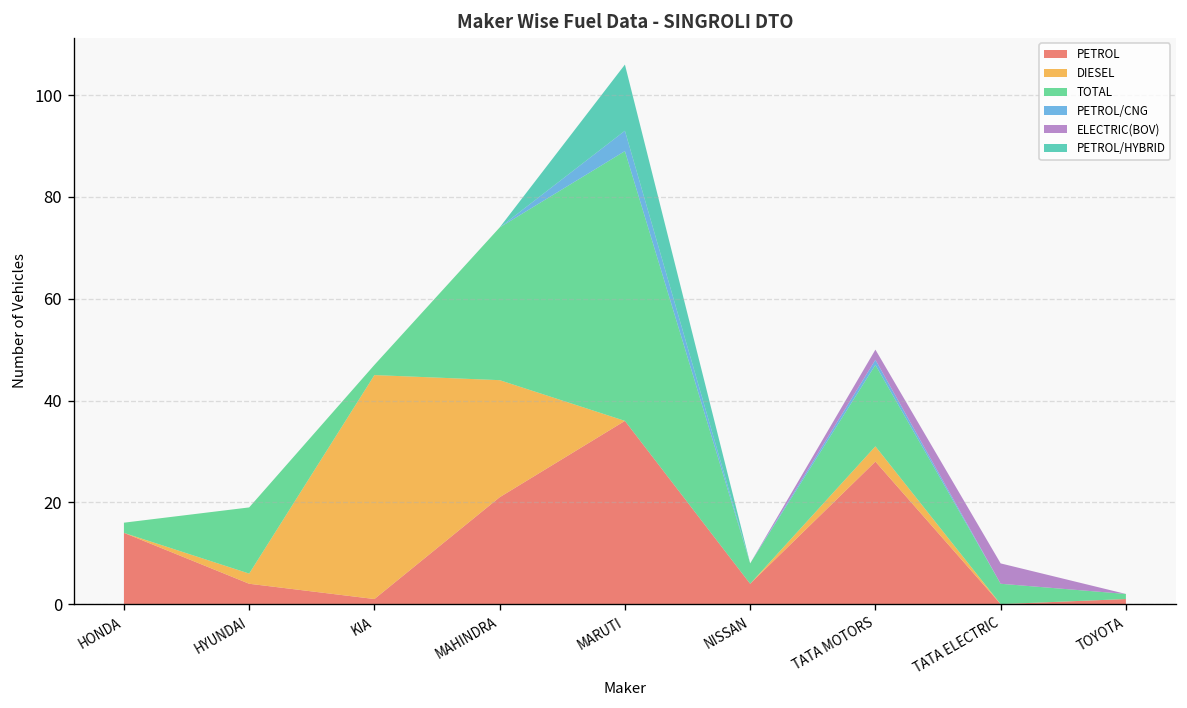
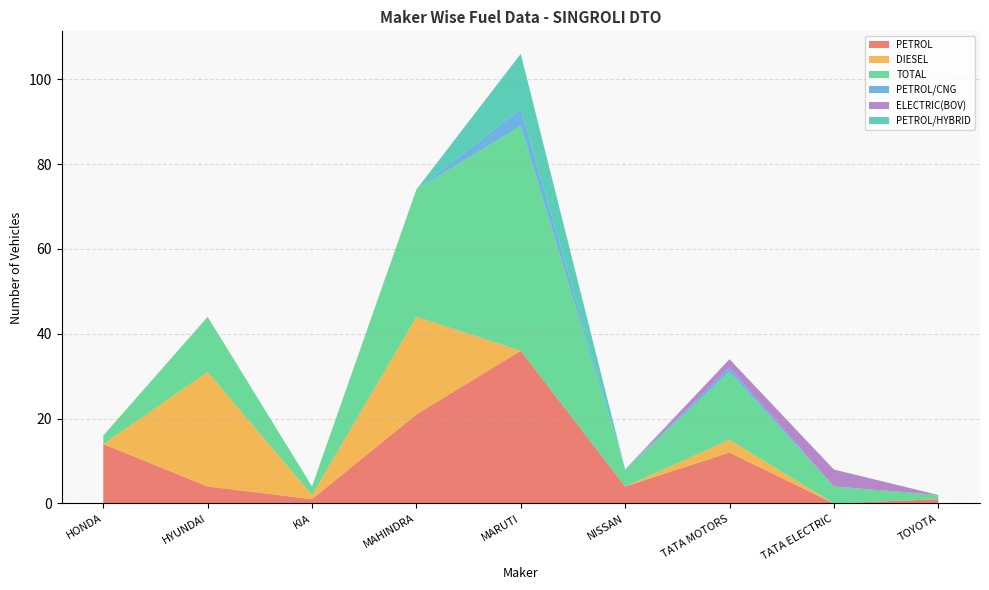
DIESEL, HYUNDAI: 2 -> 27
DIESEL, KIA: 44 -> 1
PETROL, TATA MOTORS: 28 -> 12
